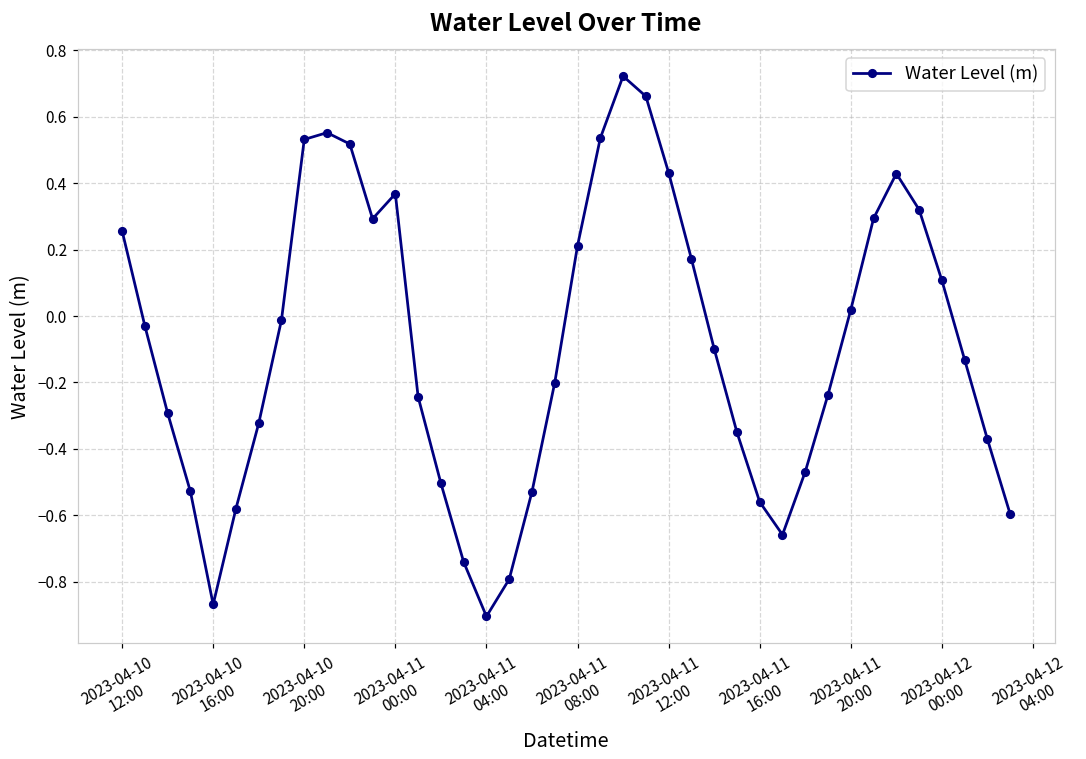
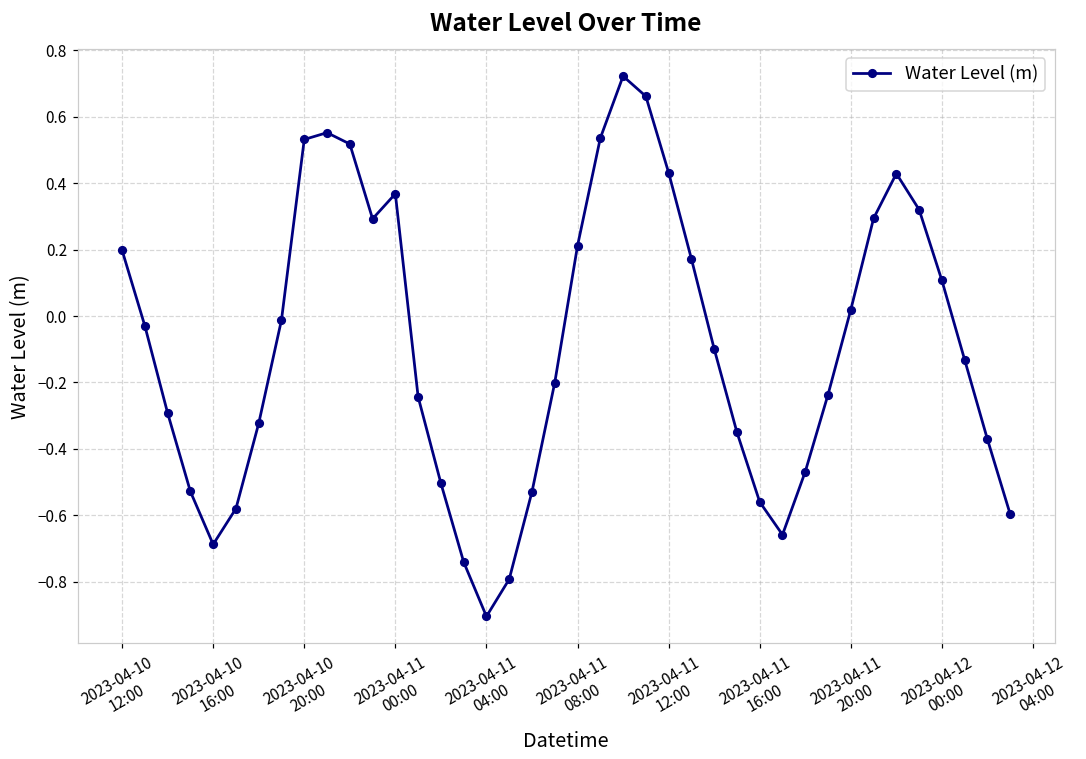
2023-04-10 12:00: 0.26 -> 0.20
2023-04-10 16:00: -0.87 -> -0.69
